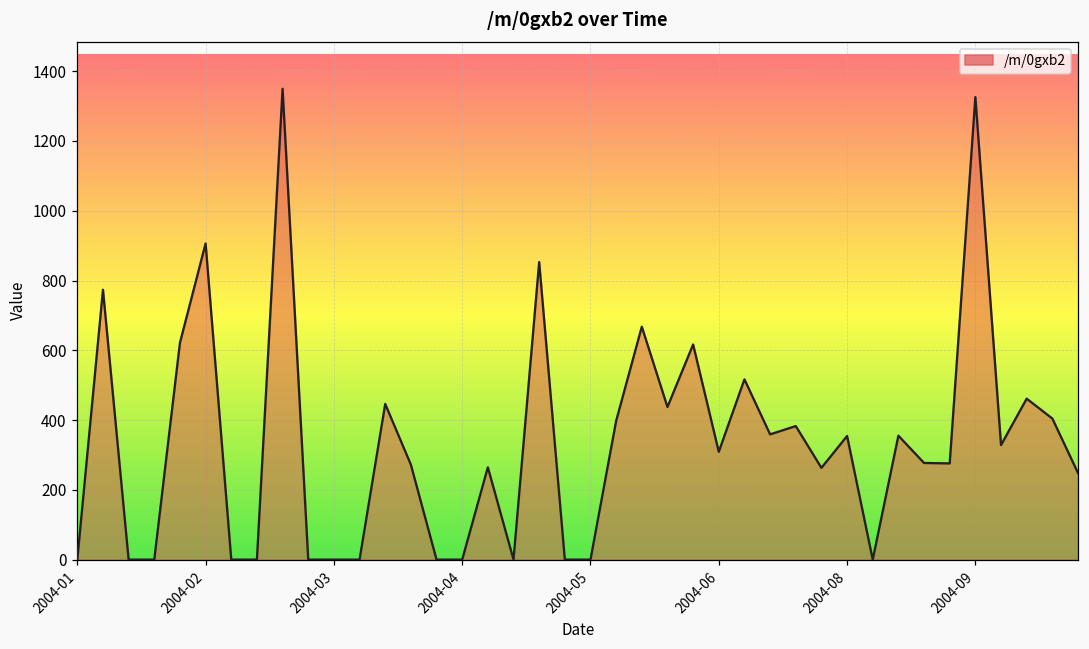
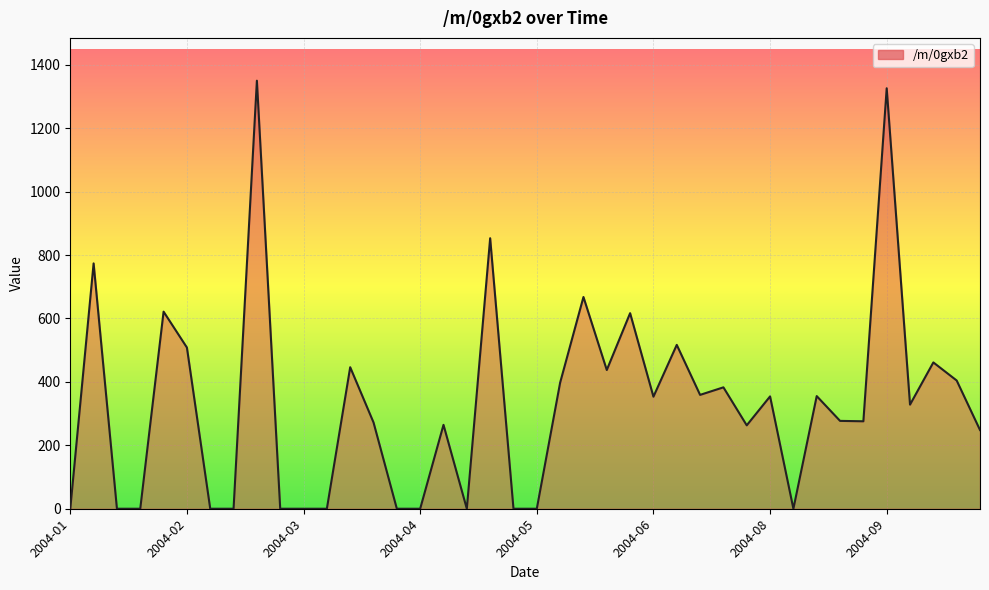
2004-02: 910 -> 510
2004-06: 310 -> 350
